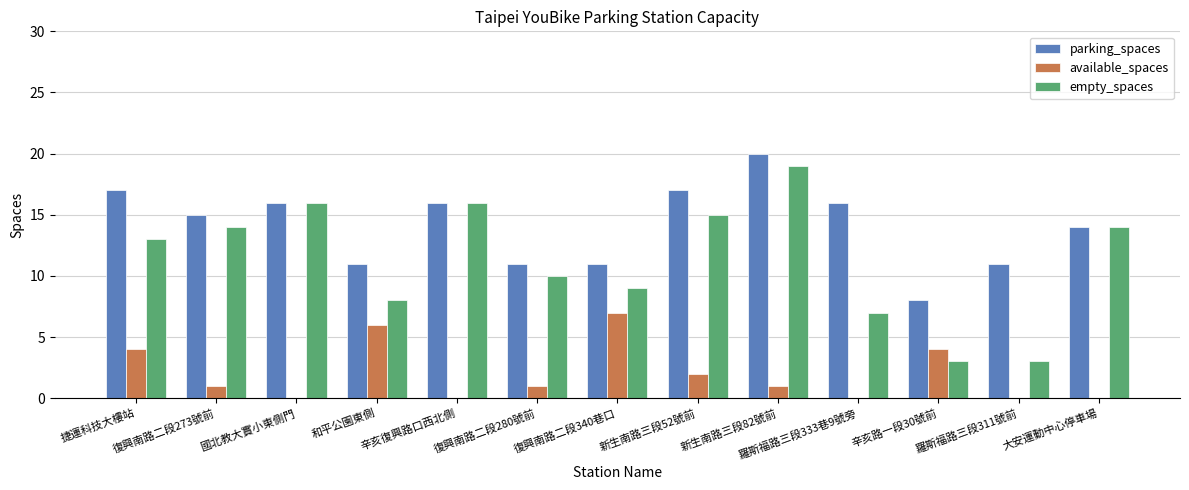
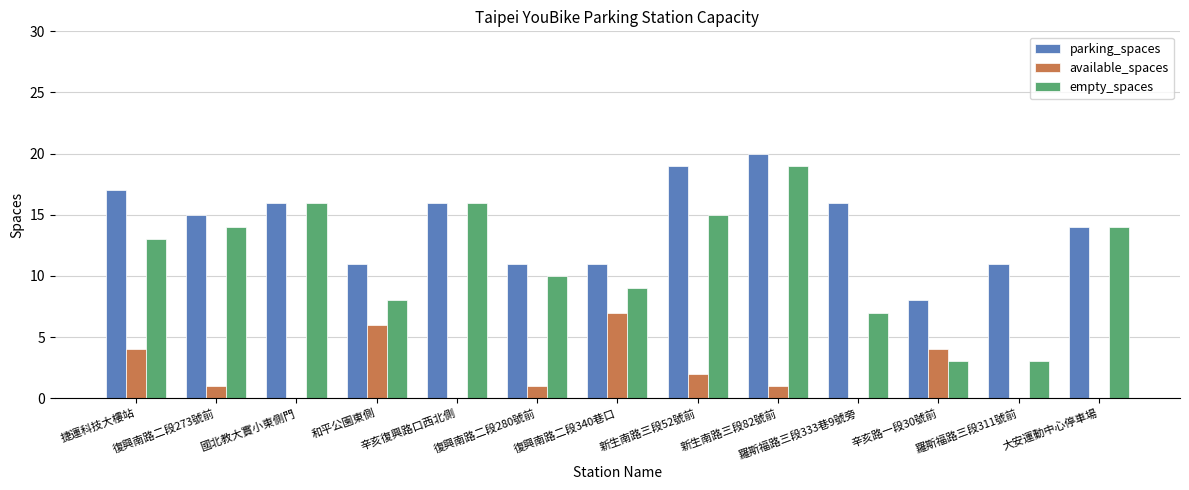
parking_spaces, 新生南路三段52號前: 17 -> 19
